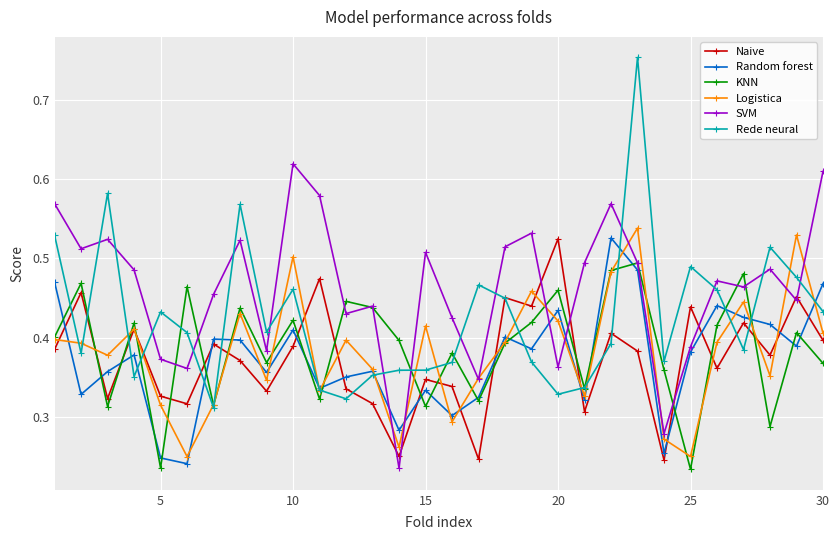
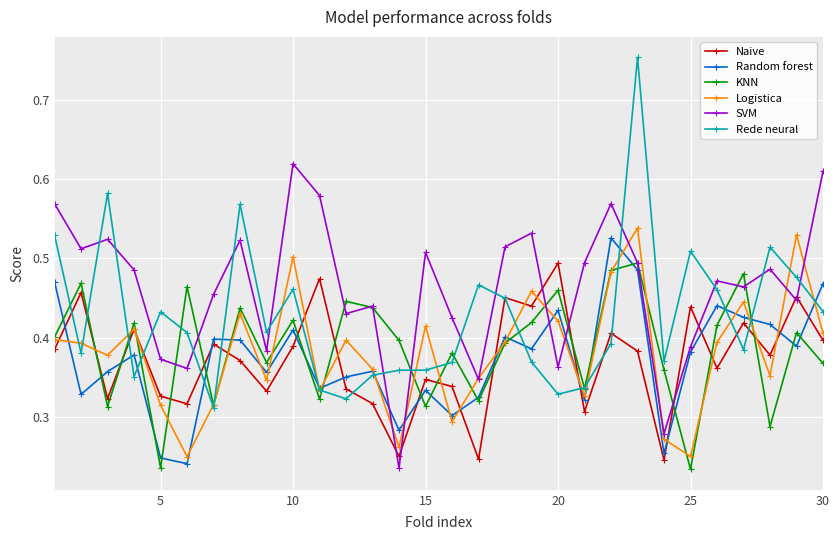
Naive, 20: 0.52 -> 0.49
Rede neural, 25: 0.49 -> 0.51
